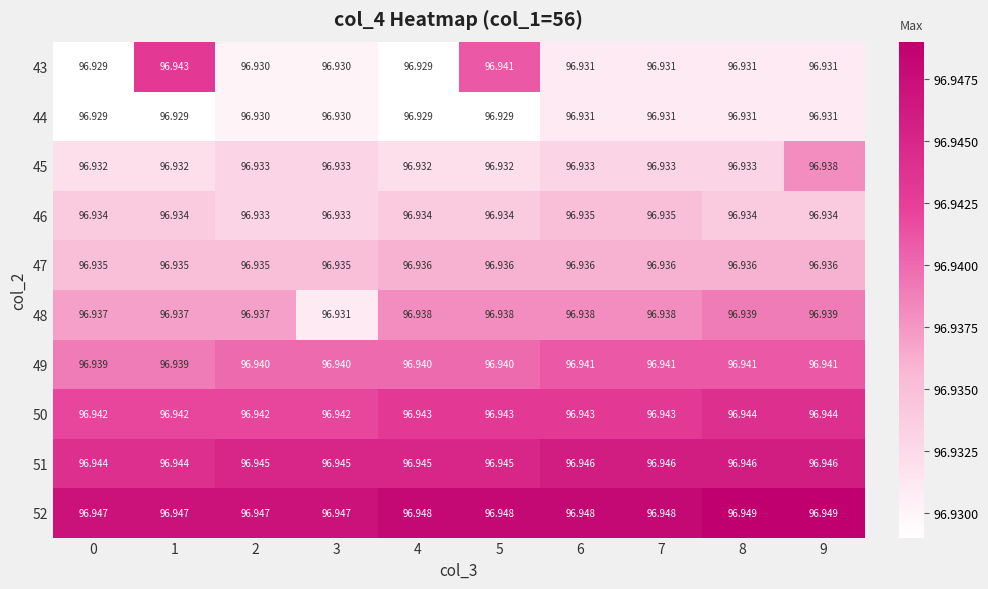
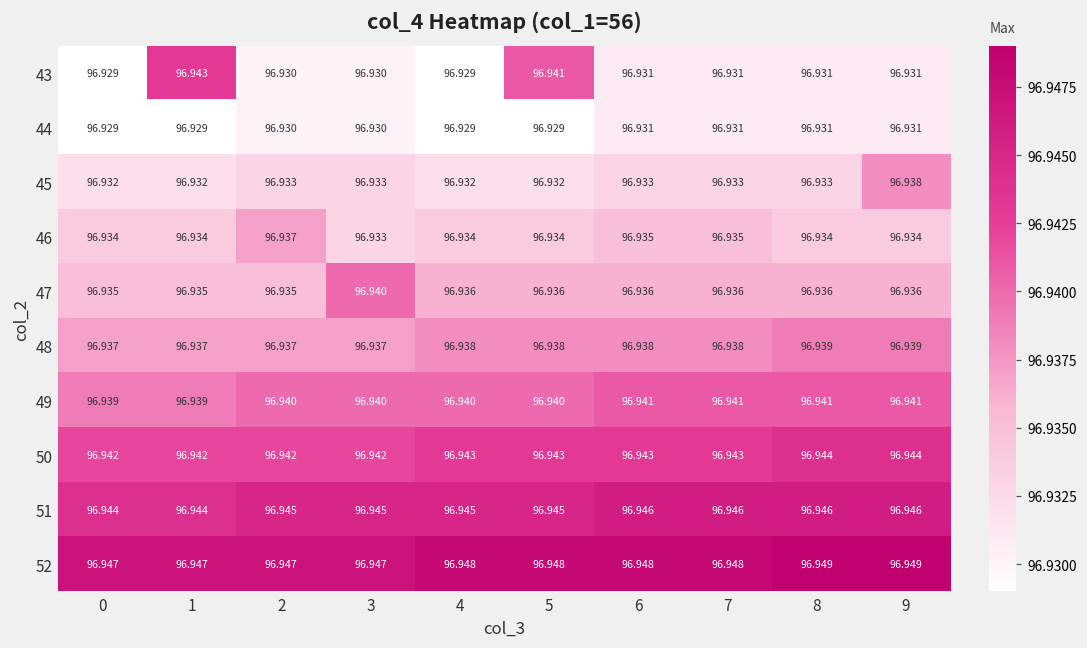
46, 2: 96.933 -> 96.937
47, 3: 96.935 -> 96.940
48, 3: 96.931 -> 96.937
